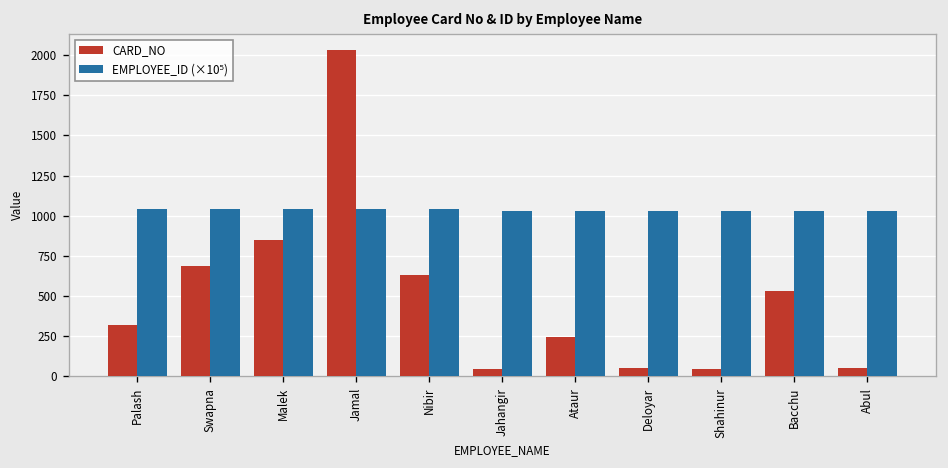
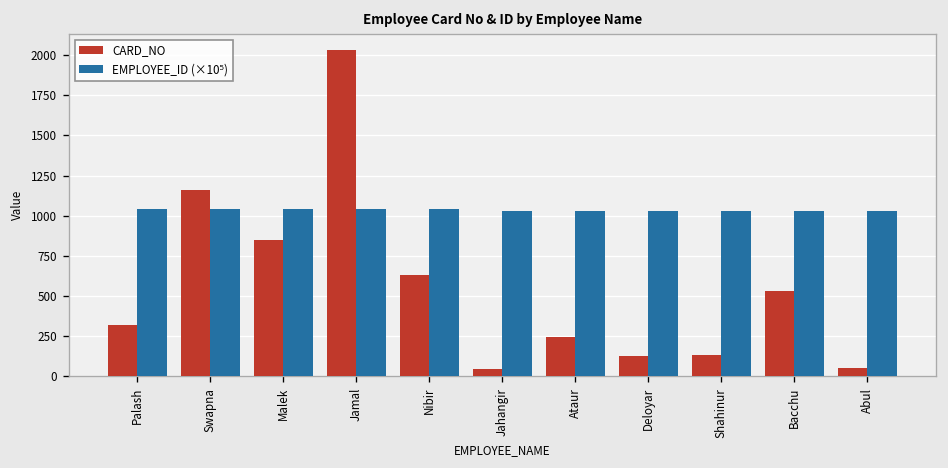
CARD_NO, Swapna: 680 -> 1160
CARD_NO, Deloyar: 50 -> 130
CARD_NO, Shahinur: 40 -> 130
